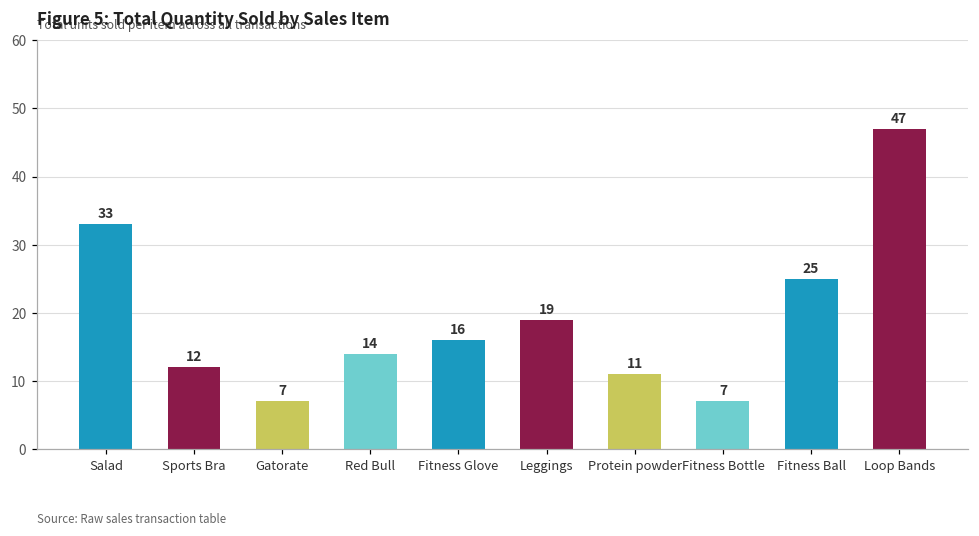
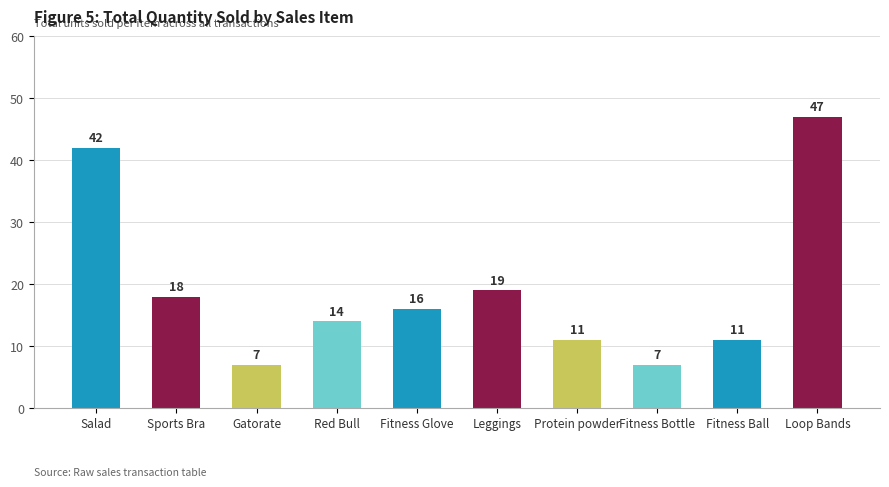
Salad: 33 -> 42
Sports Bra: 12 -> 18
Fitness Ball: 25 -> 11
